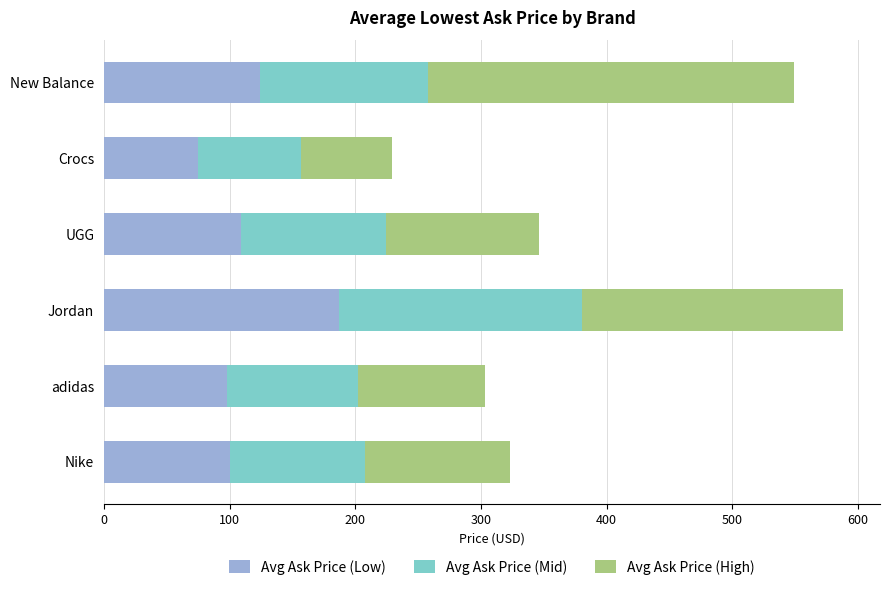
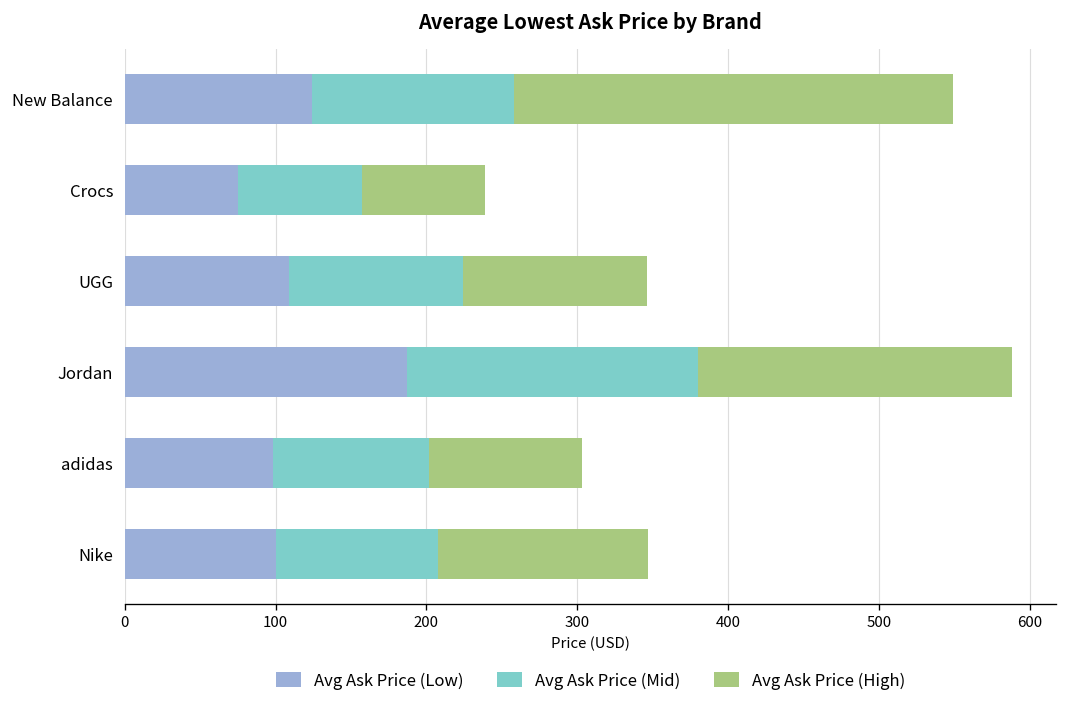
Avg Ask Price (High), Crocs: 72 -> 82
Avg Ask Price (High), Nike: 115 -> 139
